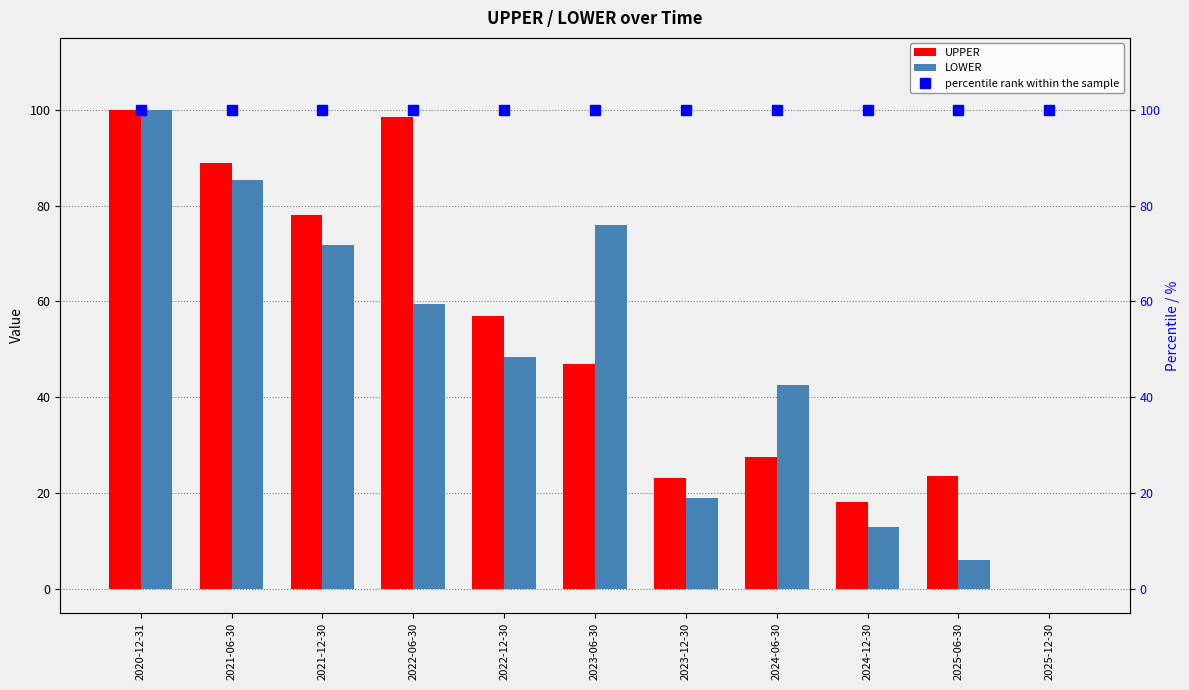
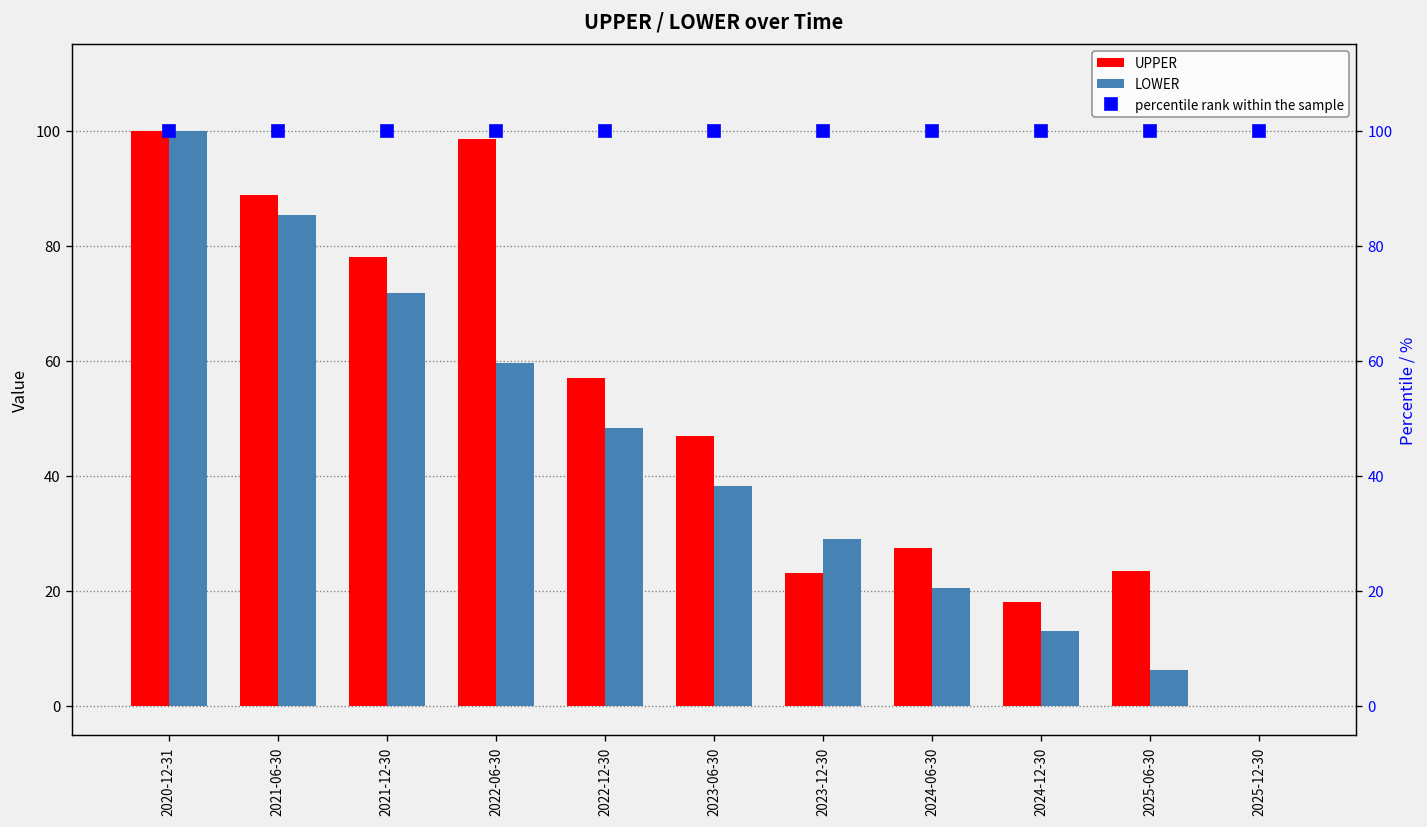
LOWER, 2023-06-30: 76 -> 38
LOWER, 2023-12-30: 19 -> 29
LOWER, 2024-06-30: 43 -> 21
